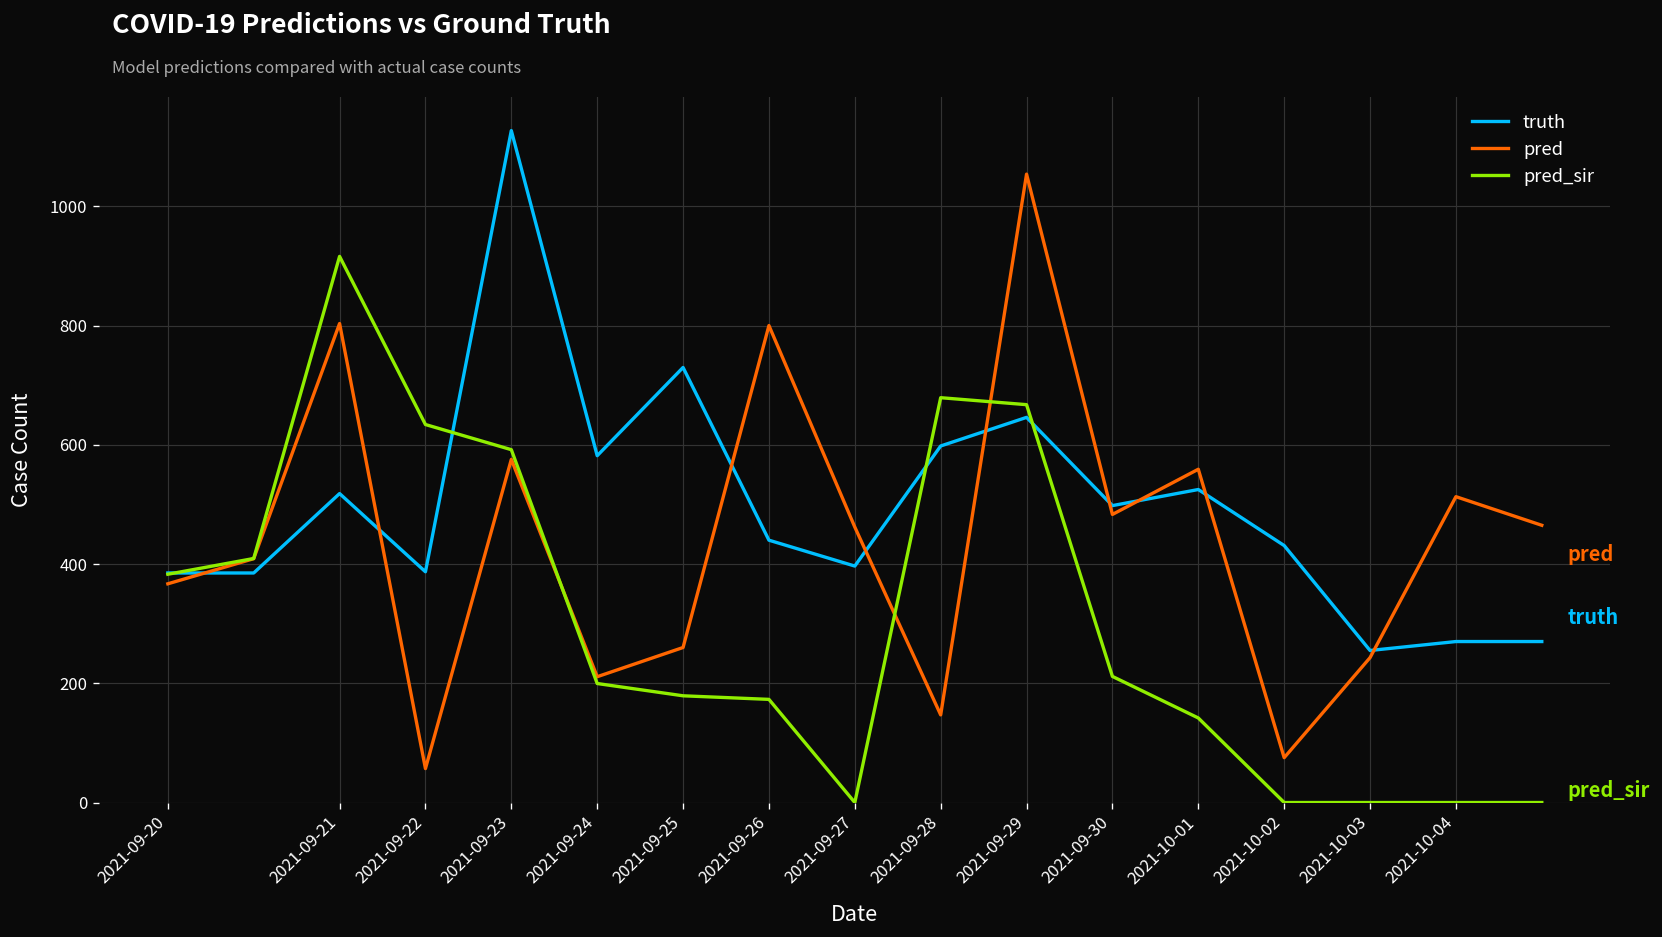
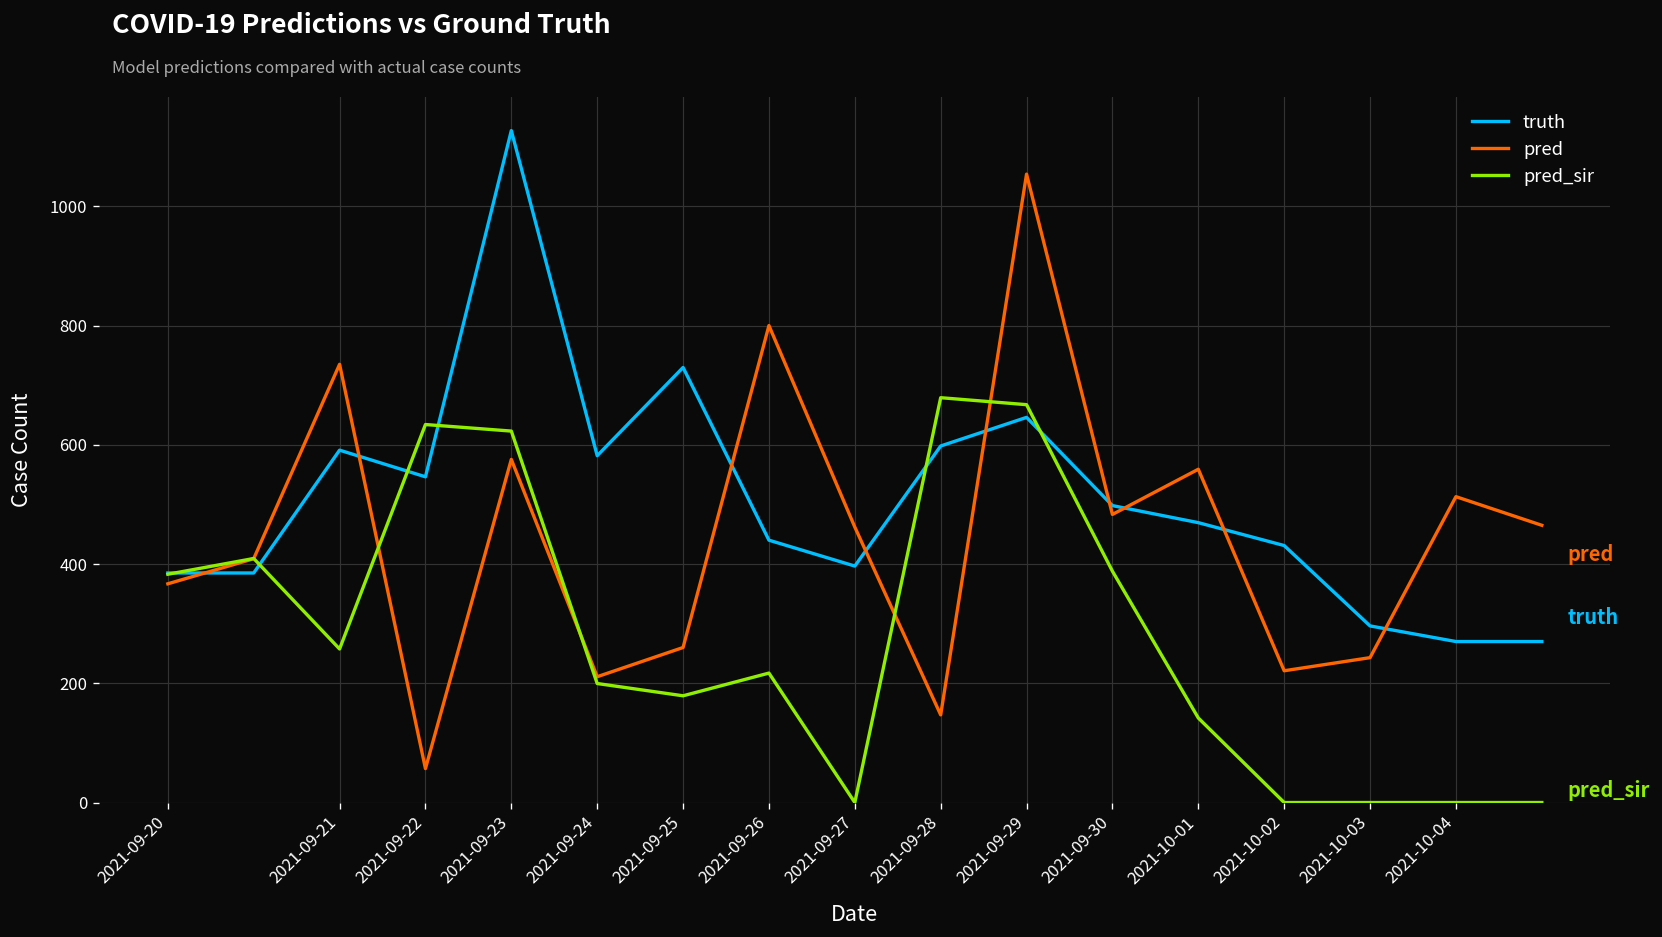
truth, 2021-09-21: 520 -> 590
pred, 2021-09-21: 800 -> 740
pred_sir, 2021-09-21: 920 -> 260
truth, 2021-09-22: 390 -> 550
pred_sir, 2021-09-23: 590 -> 620
pred_sir, 2021-09-26: 170 -> 220
pred_sir, 2021-09-30: 210 -> 390
truth, 2021-10-01: 530 -> 470
pred, 2021-10-02: 80 -> 220
truth, 2021-10-03: 260 -> 300
